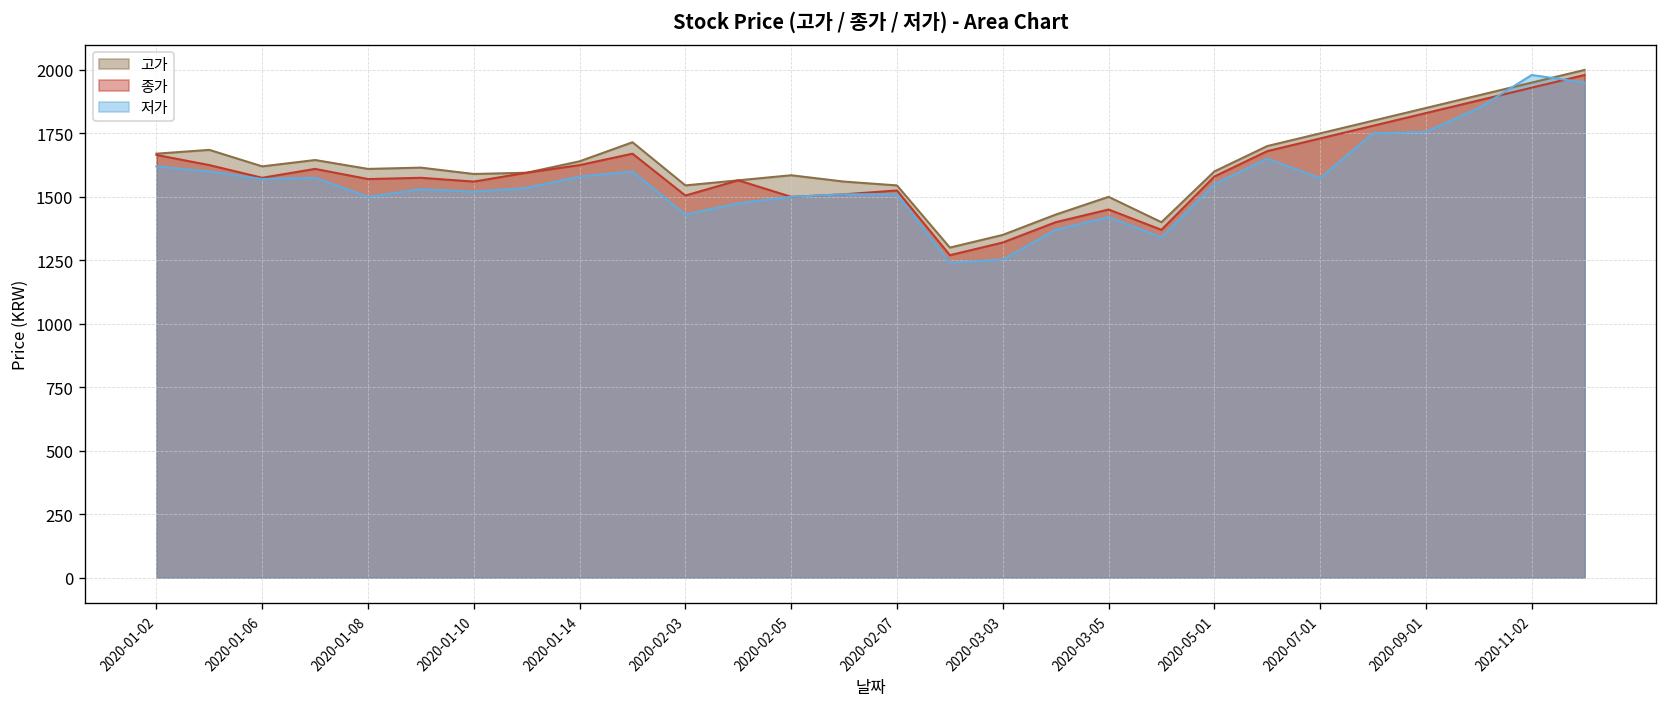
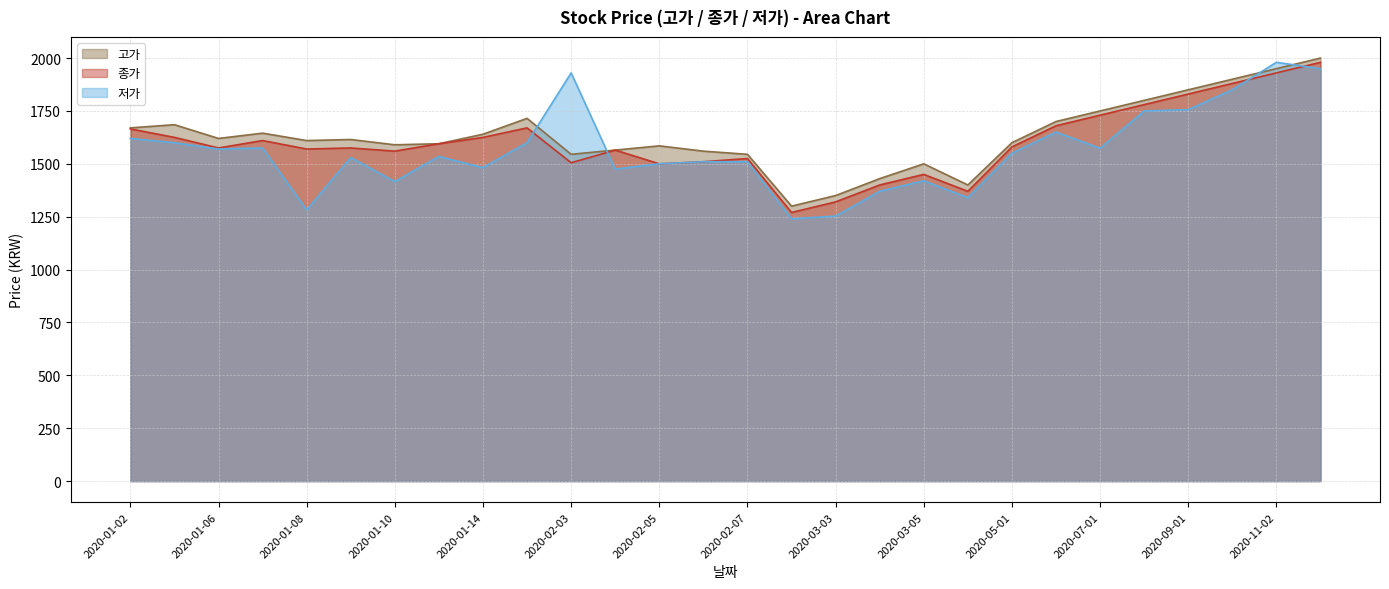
저가, 2020-01-08: 1500 -> 1280
저가, 2020-01-10: 1520 -> 1420
저가, 2020-01-14: 1580 -> 1480
저가, 2020-02-03: 1430 -> 1930
